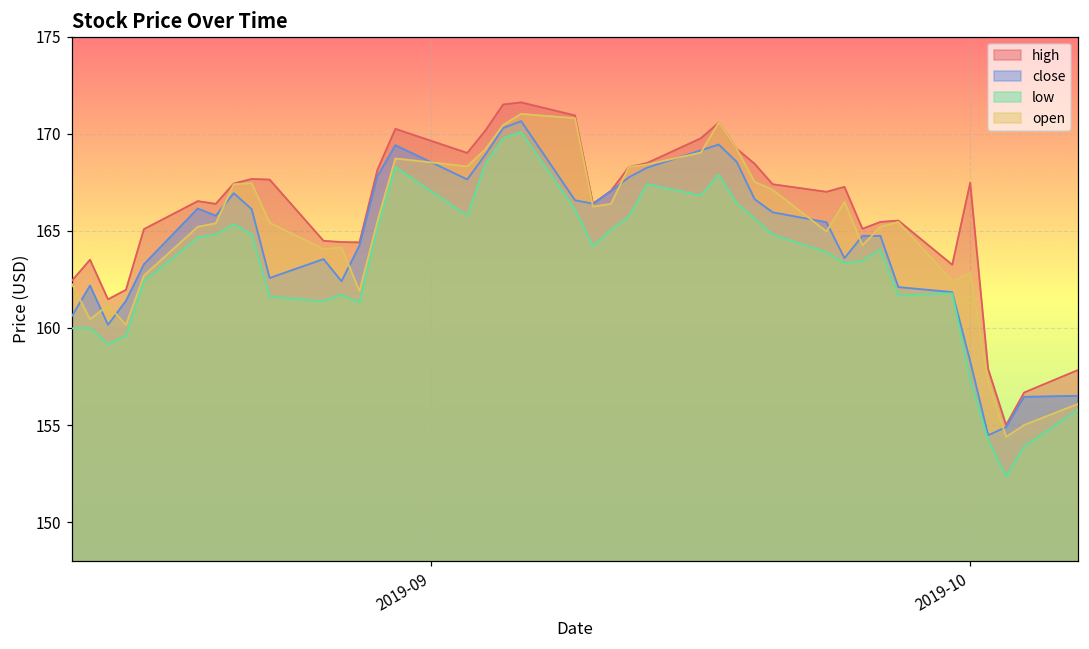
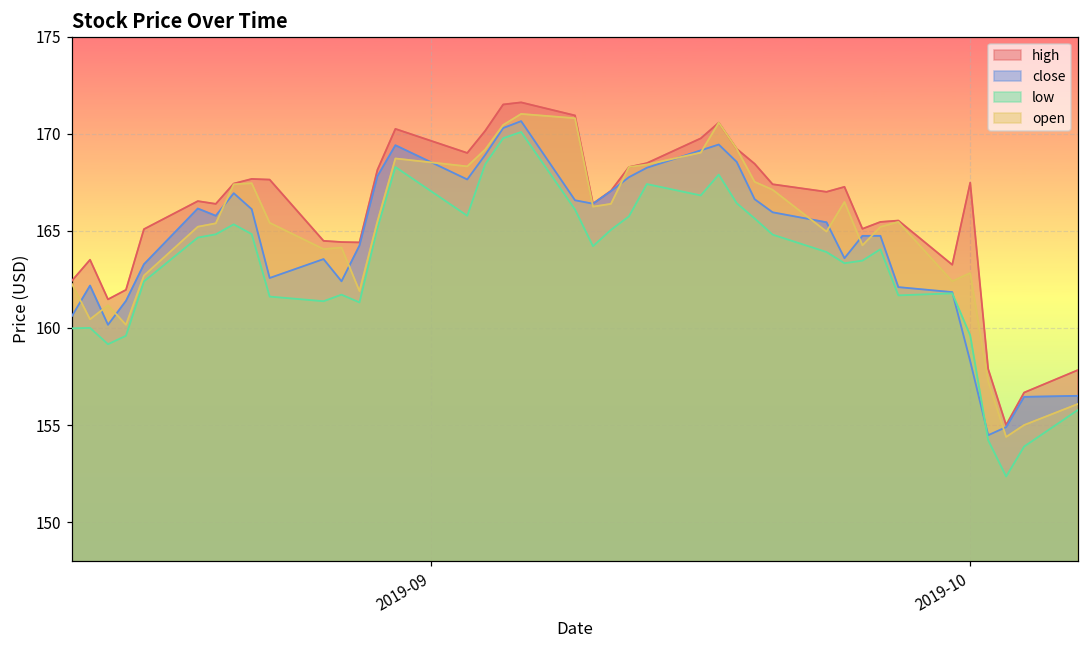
low, 2019-10: 157.3 -> 159.6
